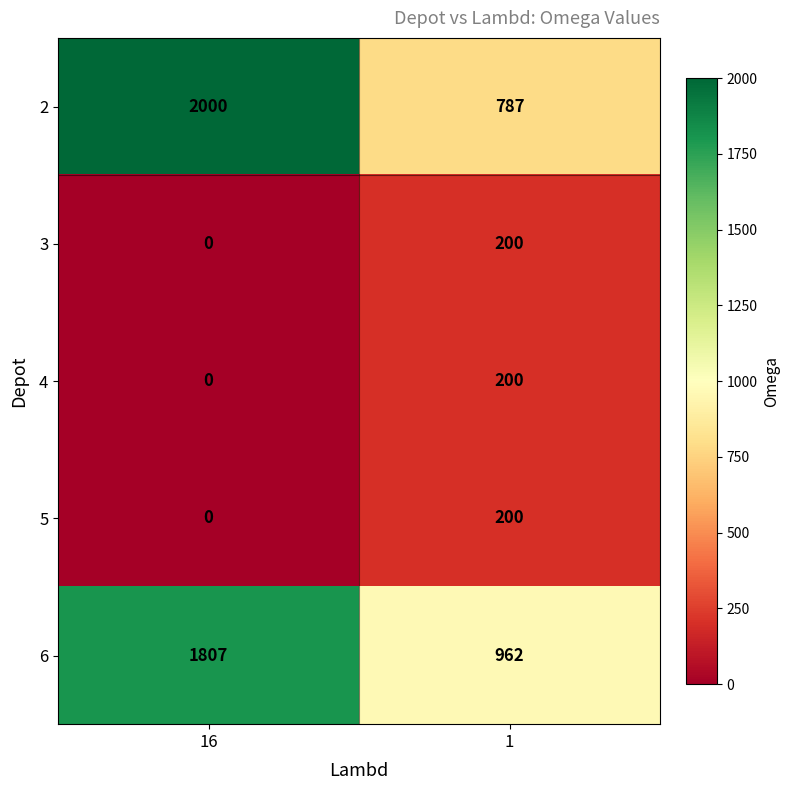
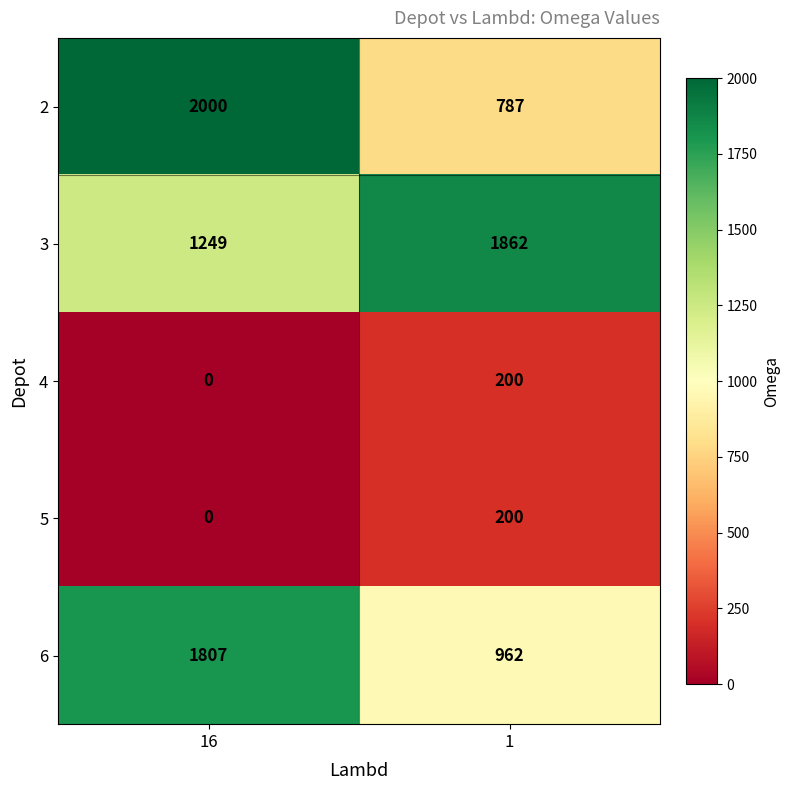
3, 16: 0 -> 1249
3, 1: 200 -> 1862
